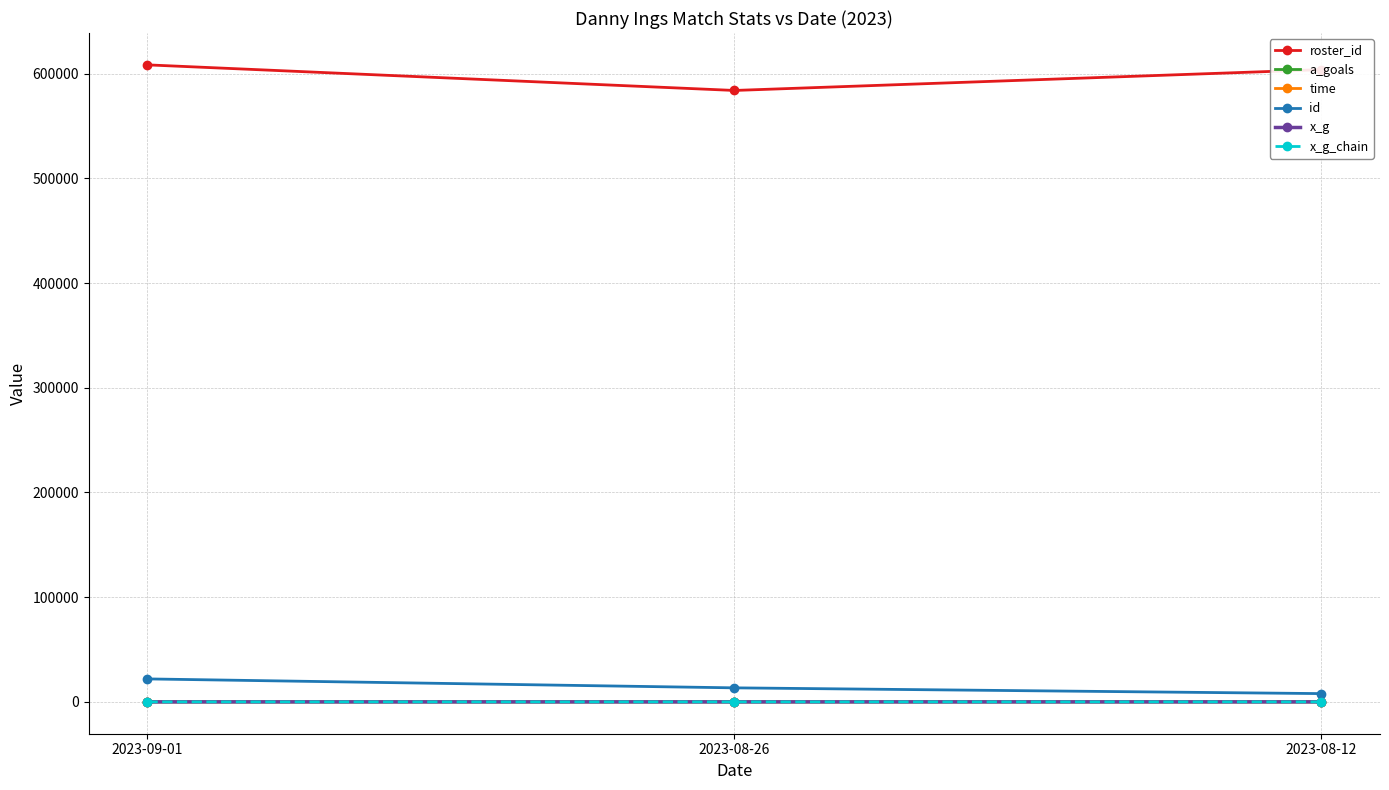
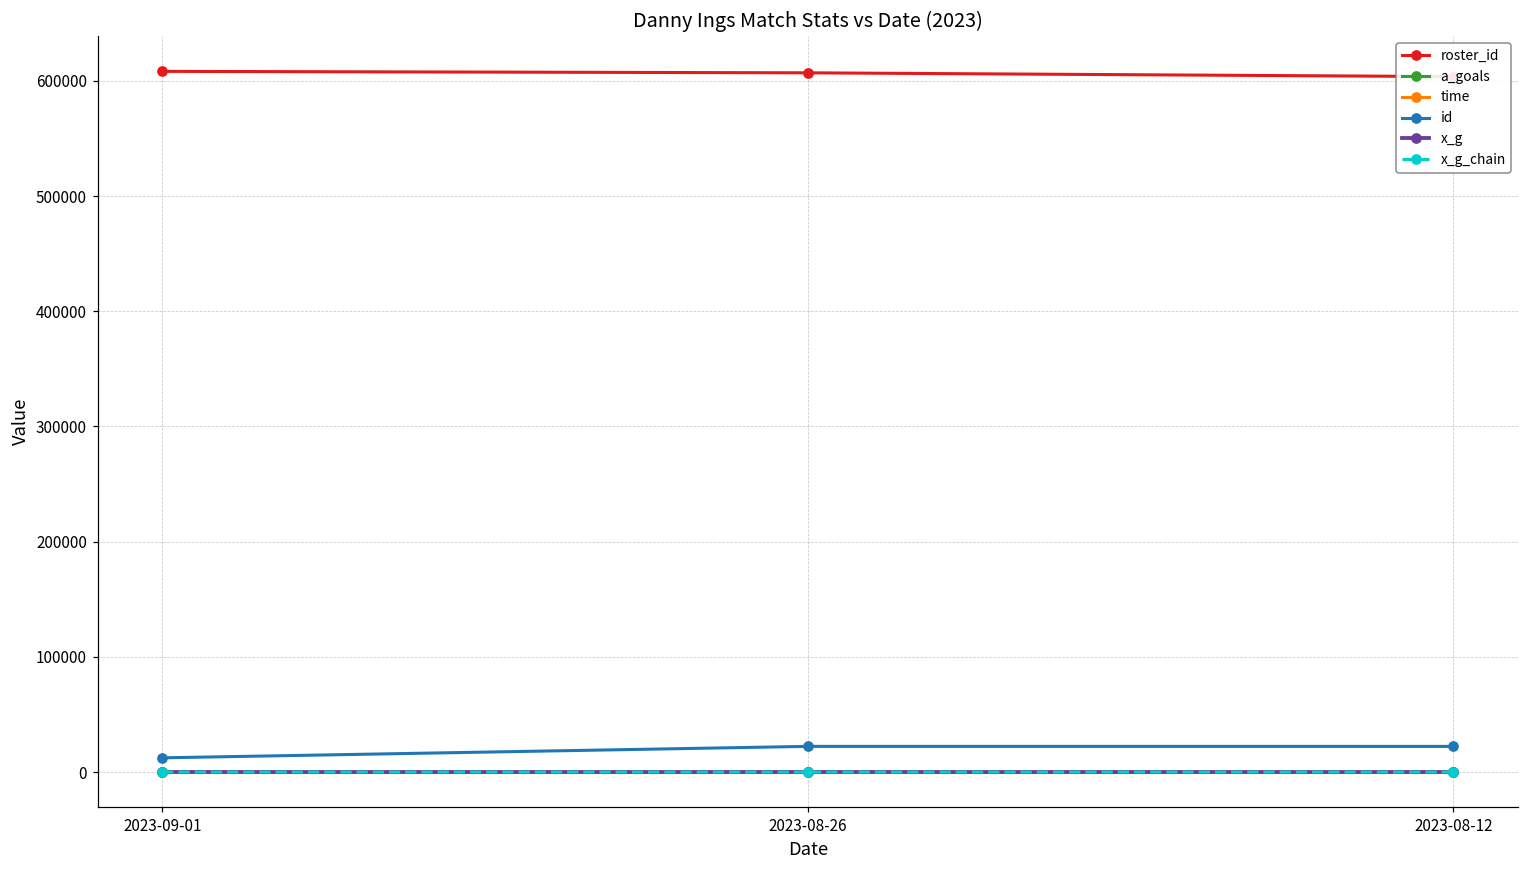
id, 2023-09-01: 22000 -> 12000
roster_id, 2023-08-26: 584000 -> 607000
id, 2023-08-26: 13000 -> 22000
id, 2023-08-12: 8000 -> 22000
